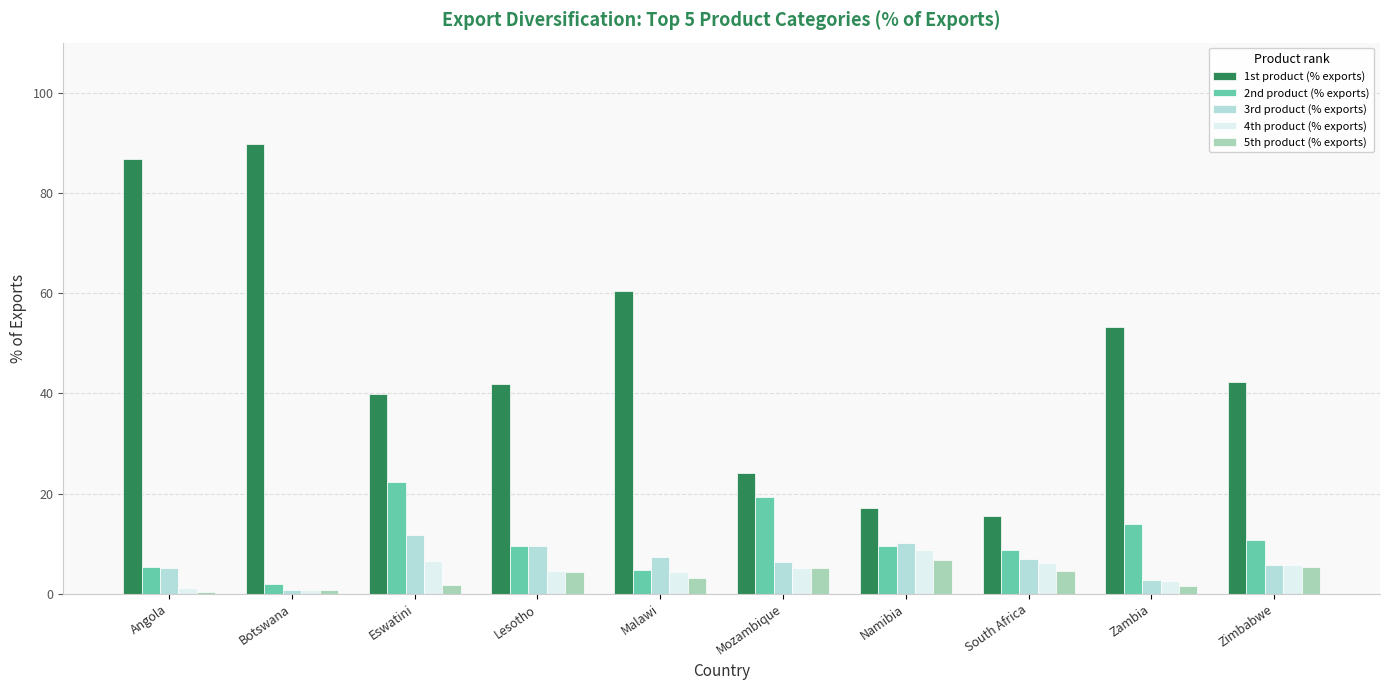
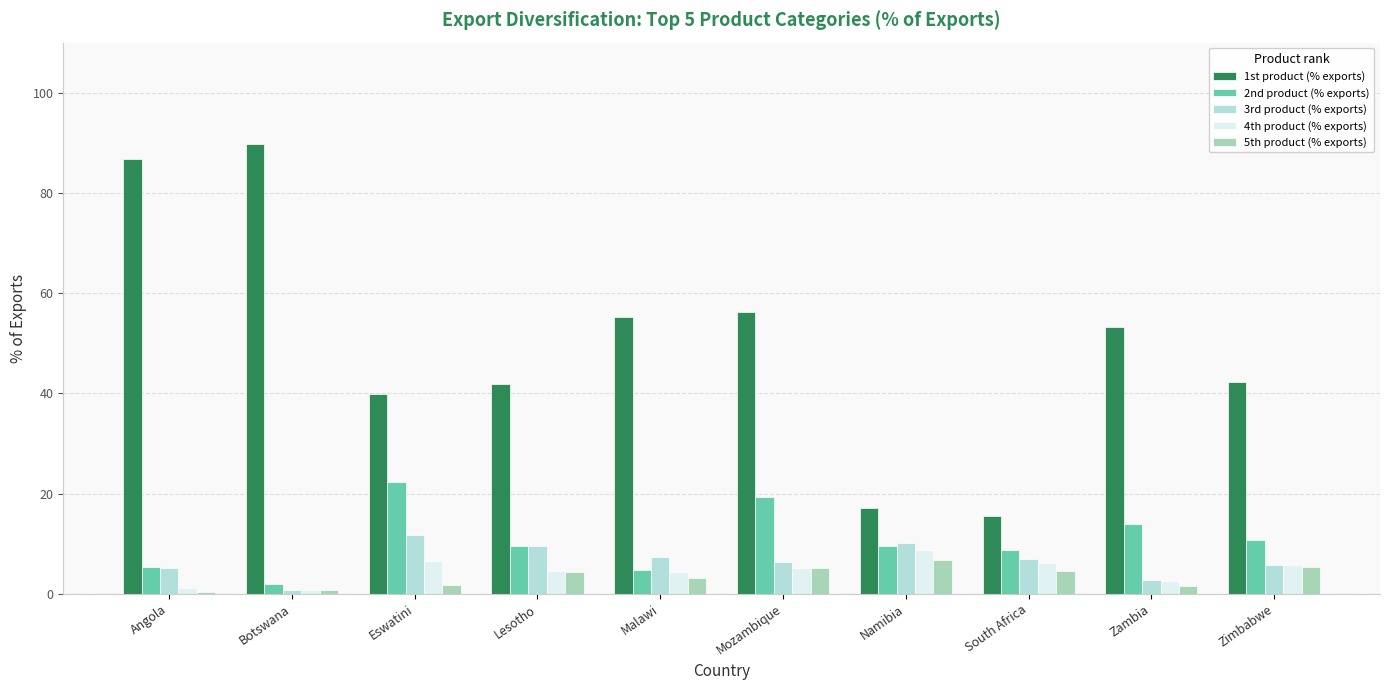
1st product (% exports), Malawi: 61 -> 55
1st product (% exports), Mozambique: 24 -> 56
